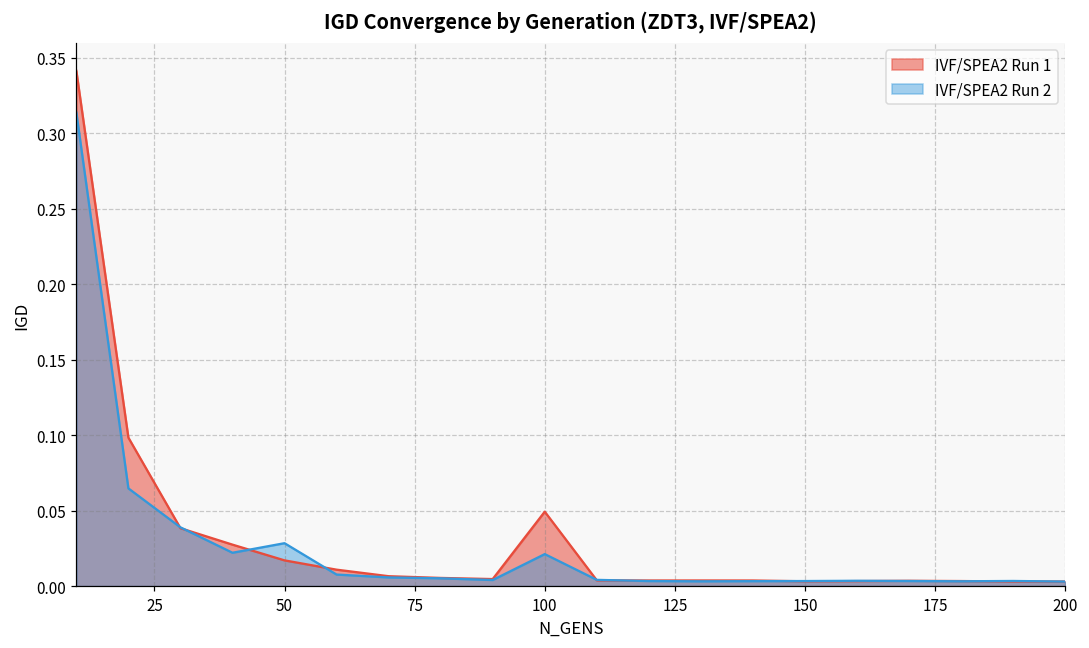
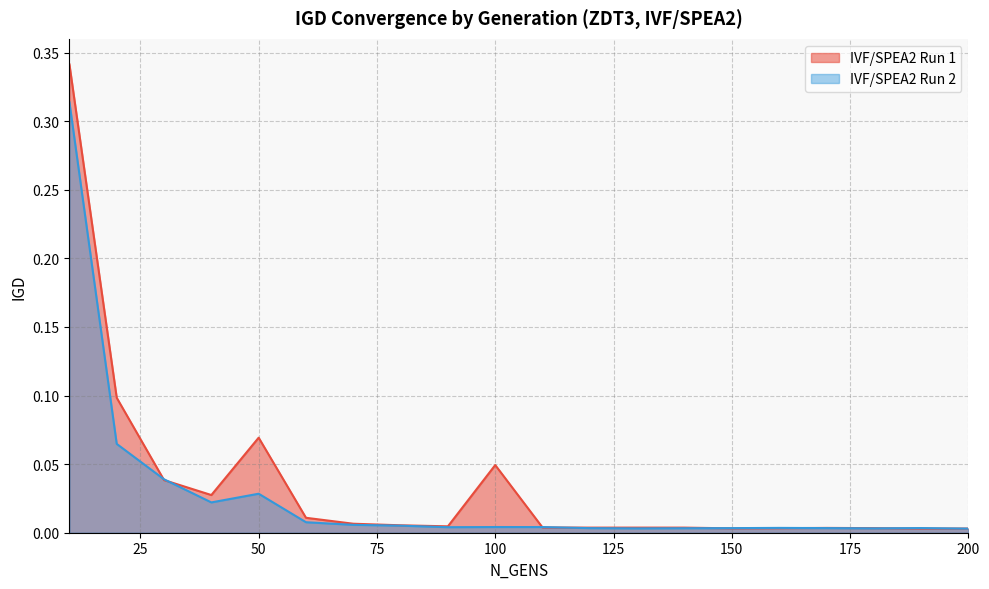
IVF/SPEA2 Run 1, 50: 0.017 -> 0.069
IVF/SPEA2 Run 2, 100: 0.021 -> 0.004
